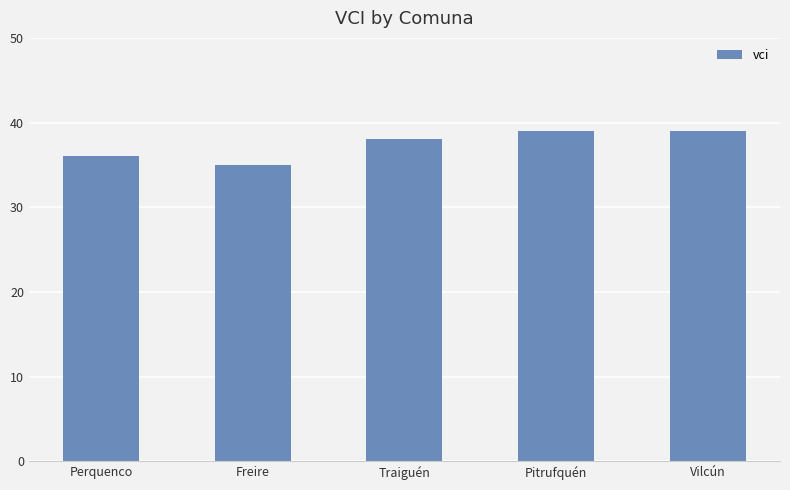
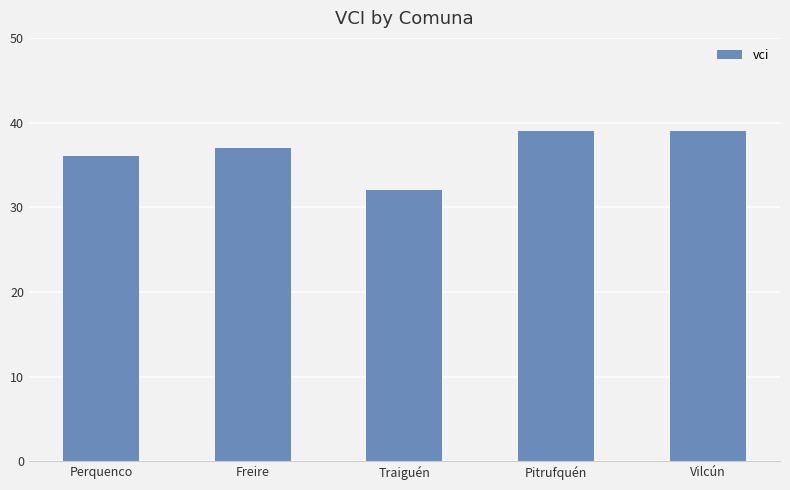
Freire: 35 -> 37
Traiguén: 38 -> 32
